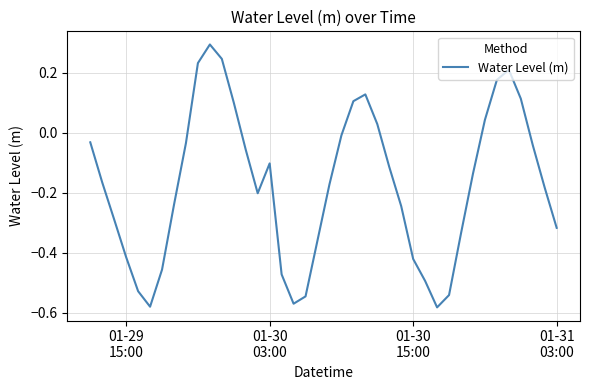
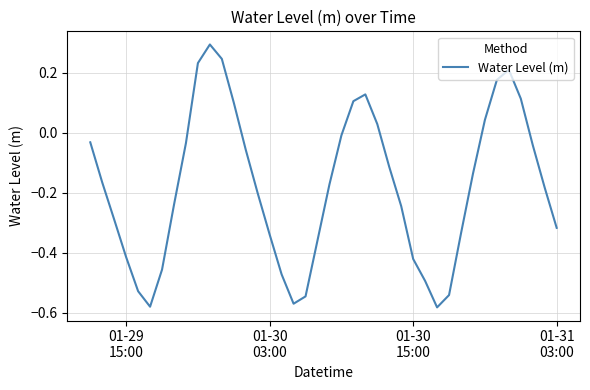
01-30 03:00: -0.10 -> -0.34
